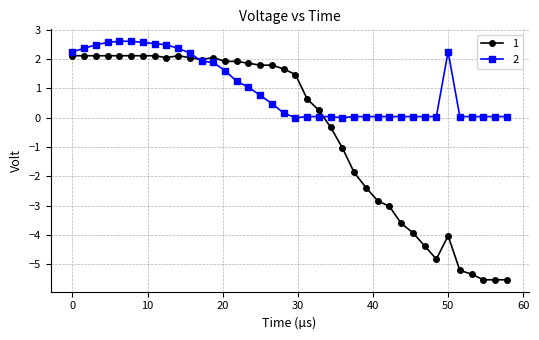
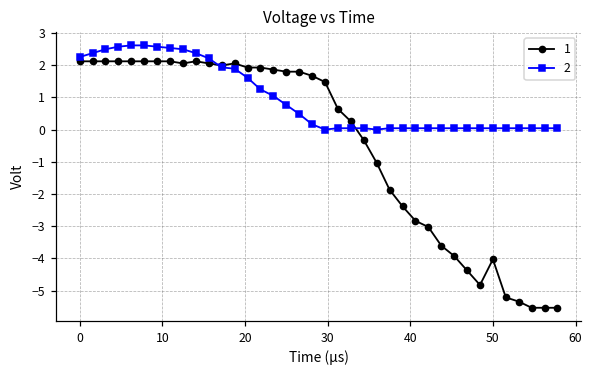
2, 50: 2.3 -> 0.0
